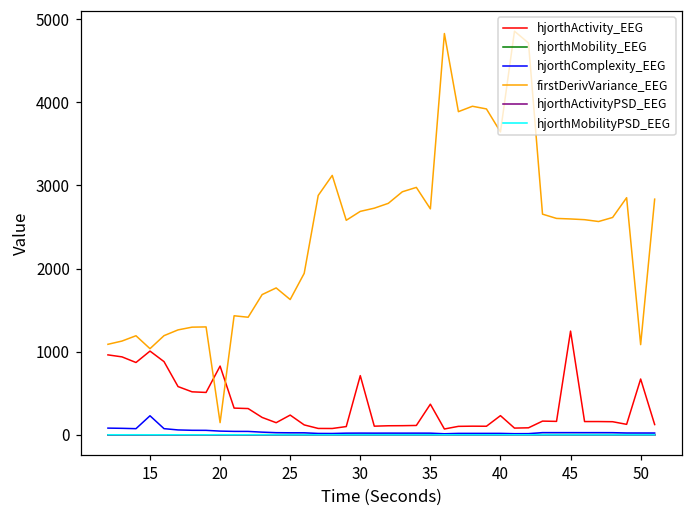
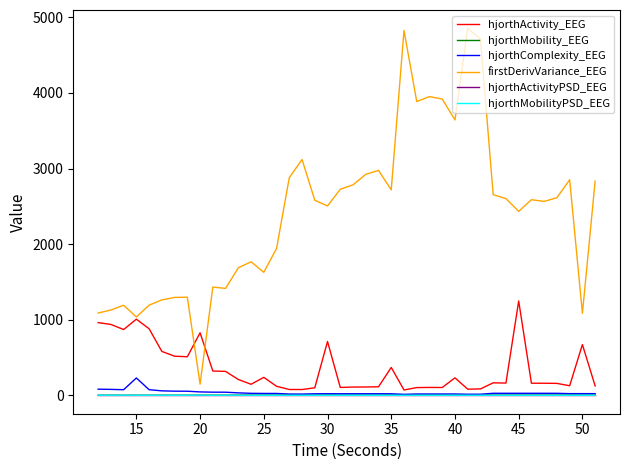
firstDerivVariance_EEG, 30: 2700 -> 2500
firstDerivVariance_EEG, 45: 2600 -> 2400
